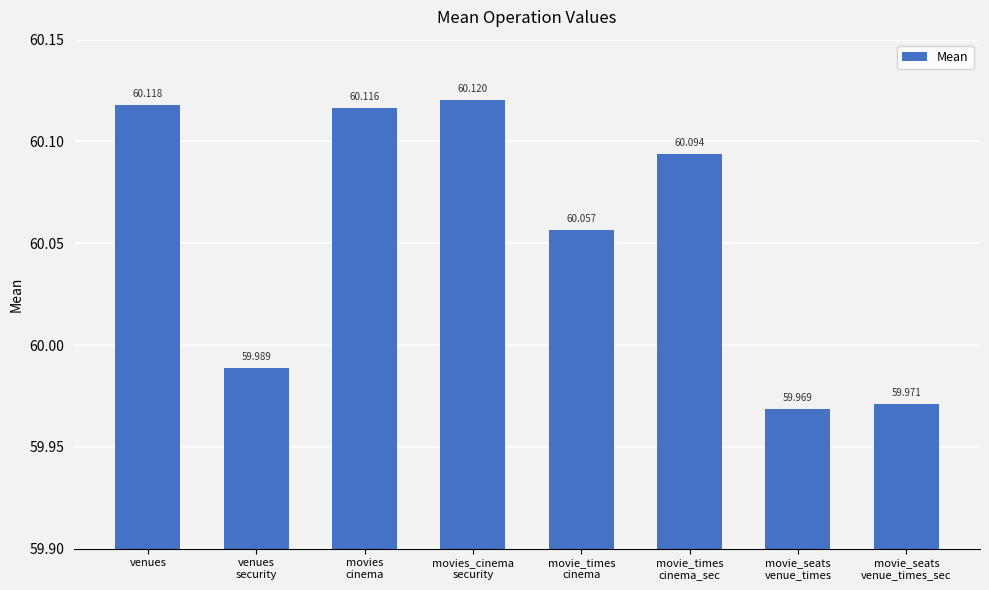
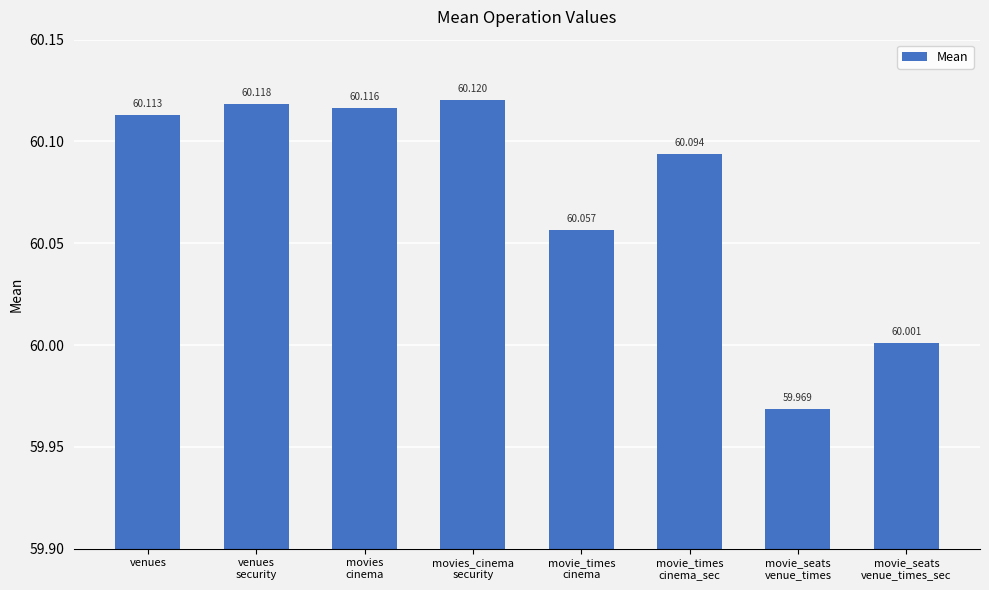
venues: 60.118 -> 60.113
venues security: 59.989 -> 60.118
movie_seats venue_times_sec: 59.971 -> 60.001
